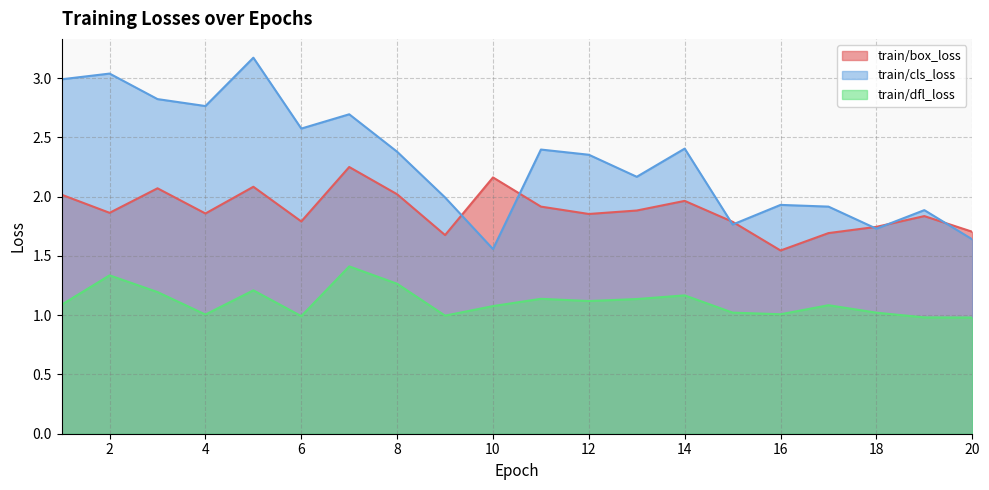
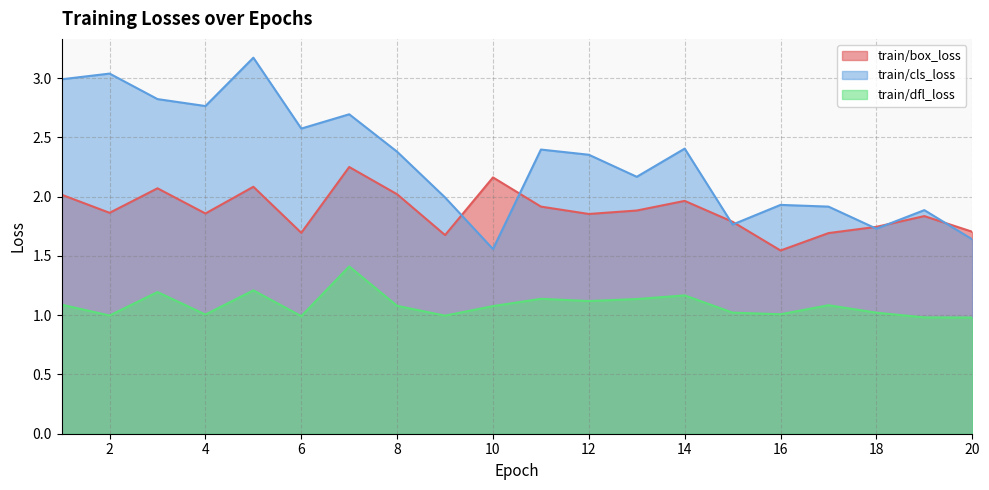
train/dfl_loss, 2: 1.34 -> 1.00
train/box_loss, 6: 1.79 -> 1.70
train/dfl_loss, 8: 1.27 -> 1.08
